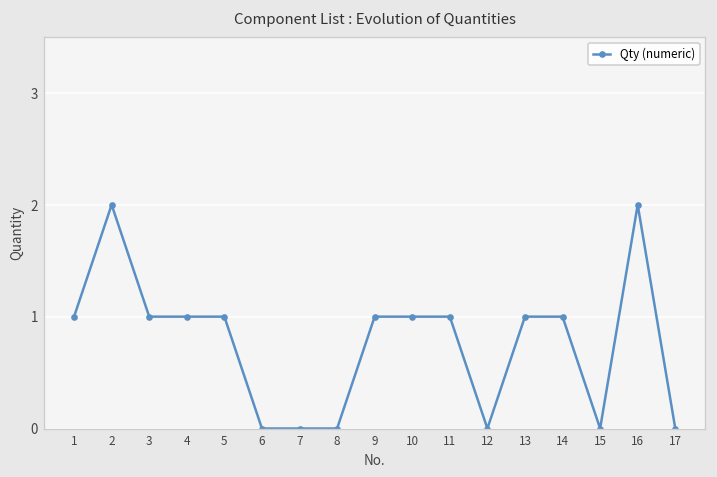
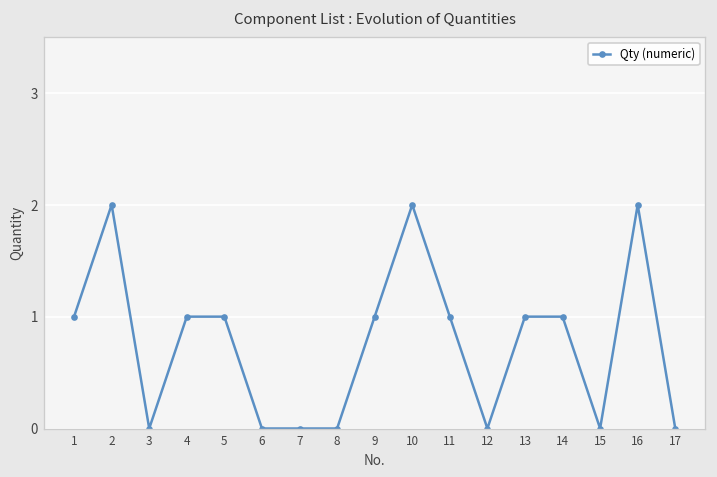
3: 1 -> 0
10: 1 -> 2
